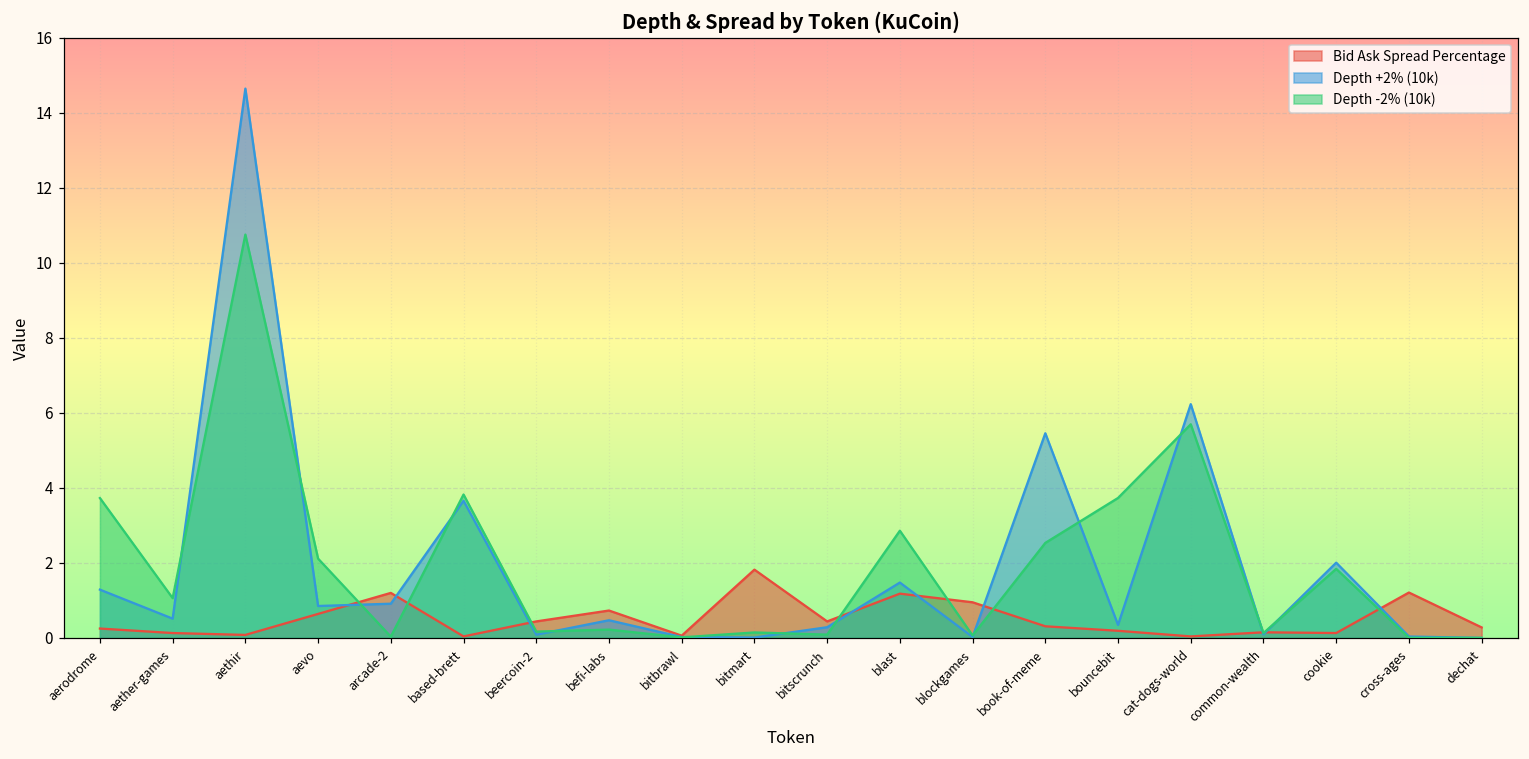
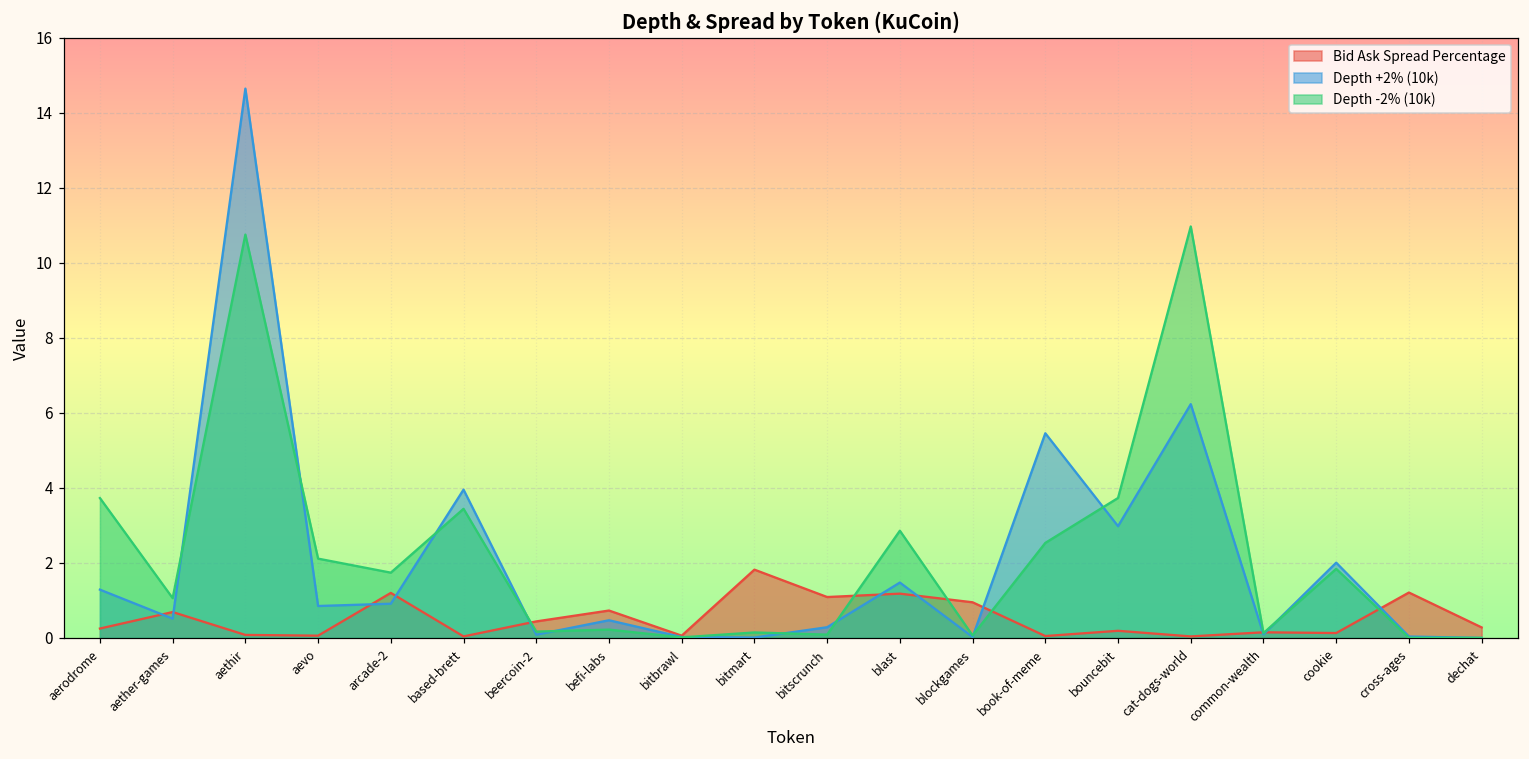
Bid Ask Spread Percentage, aether-games: 0.1 -> 0.7
Bid Ask Spread Percentage, aevo: 0.6 -> 0.1
Depth -2% (10k), arcade-2: 0.0 -> 1.7
Depth +2% (10k), based-brett: 3.7 -> 4.0
Depth -2% (10k), based-brett: 3.8 -> 3.4
Bid Ask Spread Percentage, bitscrunch: 0.4 -> 1.1
Bid Ask Spread Percentage, book-of-meme: 0.3 -> 0.1
Depth +2% (10k), bouncebit: 0.3 -> 3.0
Depth -2% (10k), cat-dogs-world: 5.7 -> 11.0
